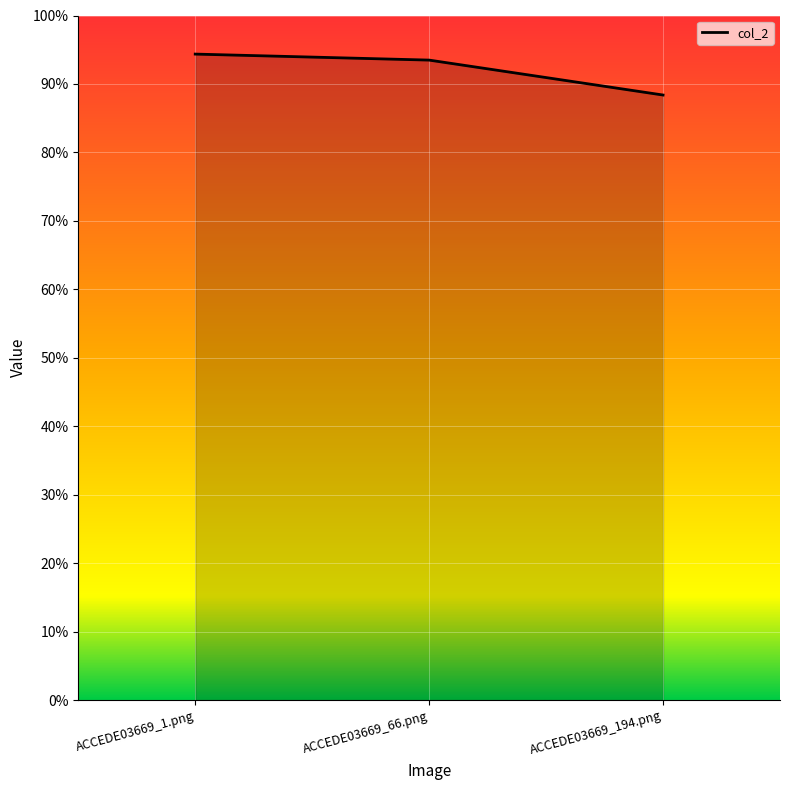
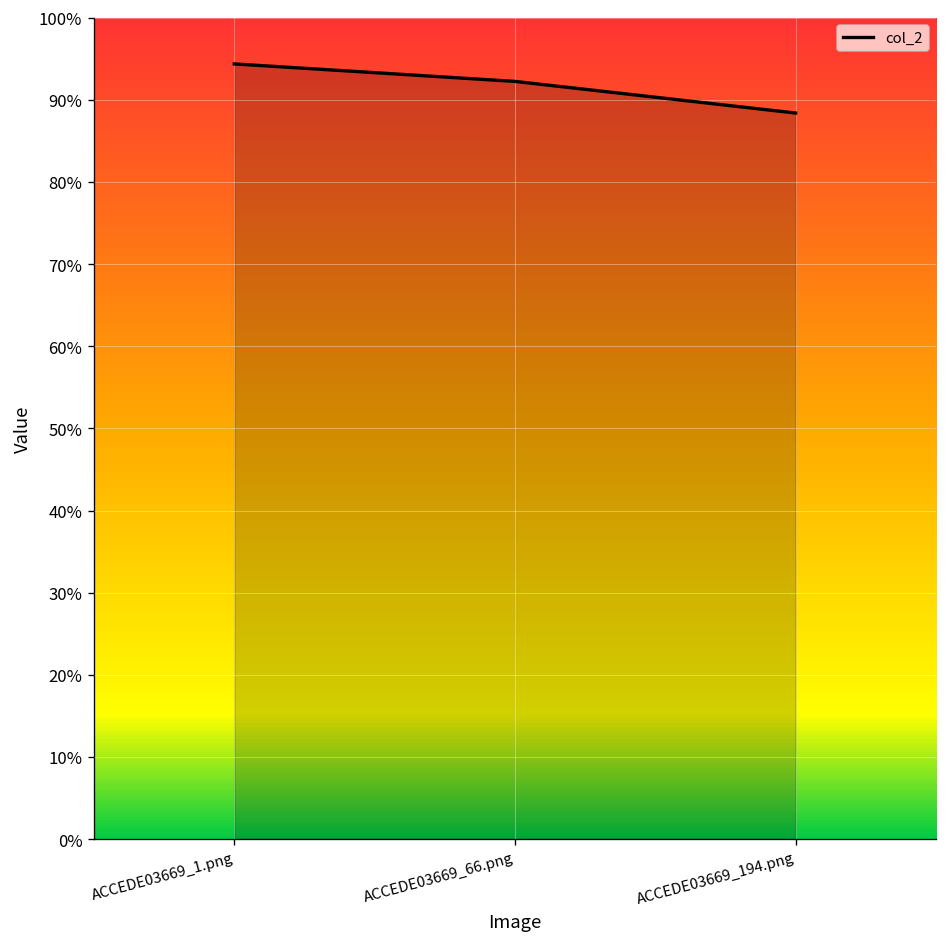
ACCEDE03669_66.png: 93% -> 92%
